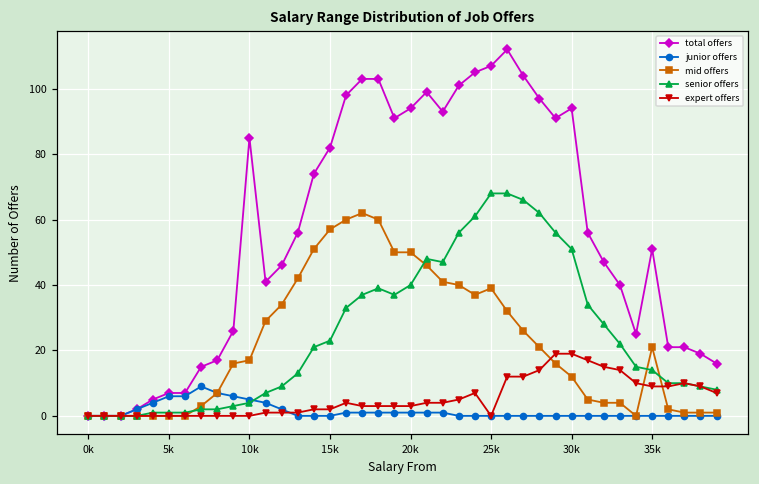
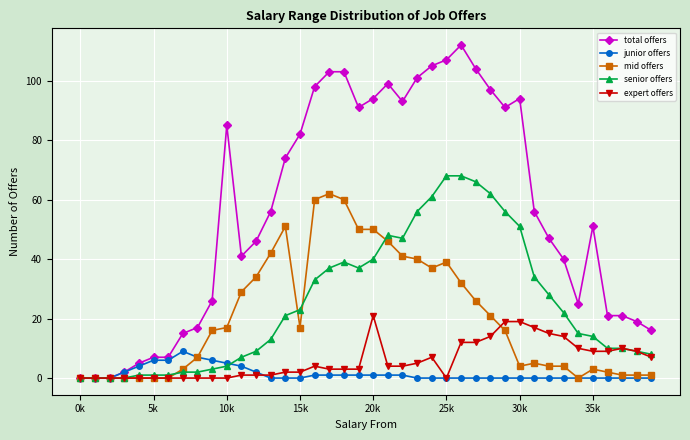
mid offers, 15k: 57 -> 17
expert offers, 20k: 3 -> 21
mid offers, 30k: 12 -> 4
mid offers, 35k: 21 -> 3
